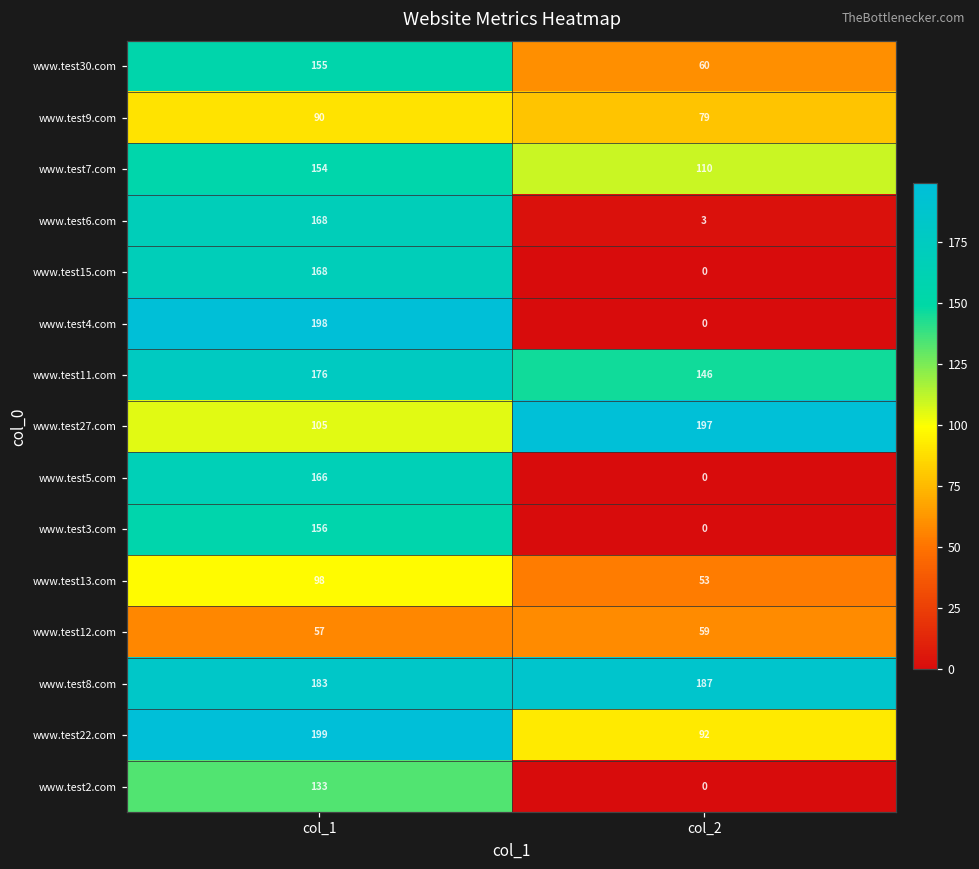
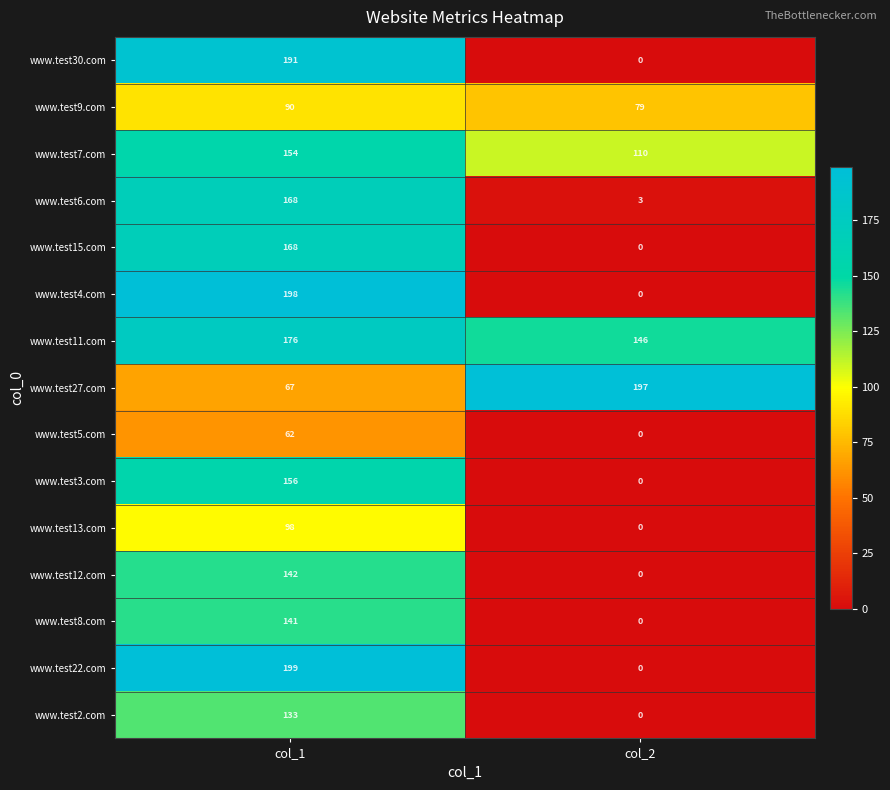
www.test30.com, col_1: 155 -> 191
www.test30.com, col_2: 60 -> 0
www.test27.com, col_1: 105 -> 67
www.test5.com, col_1: 166 -> 62
www.test13.com, col_2: 53 -> 0
www.test12.com, col_1: 57 -> 142
www.test12.com, col_2: 59 -> 0
www.test8.com, col_1: 183 -> 141
www.test8.com, col_2: 187 -> 0
www.test22.com, col_2: 92 -> 0
